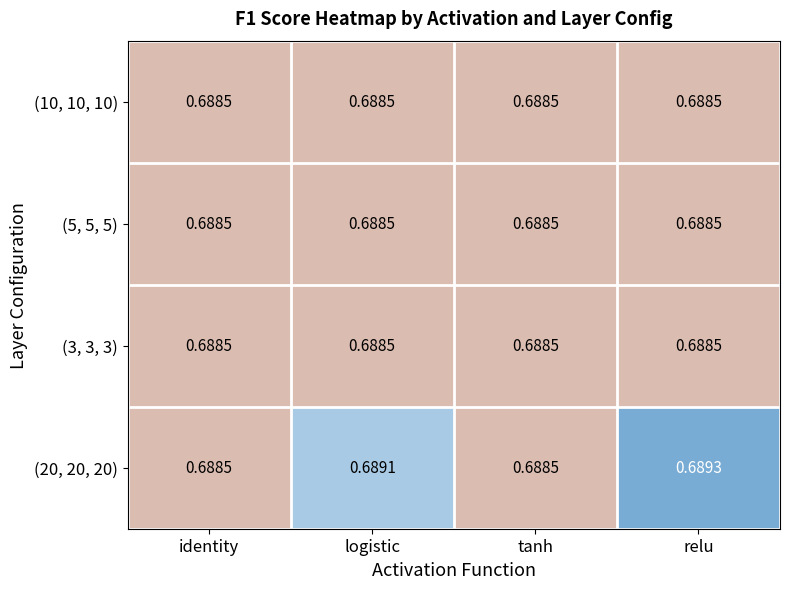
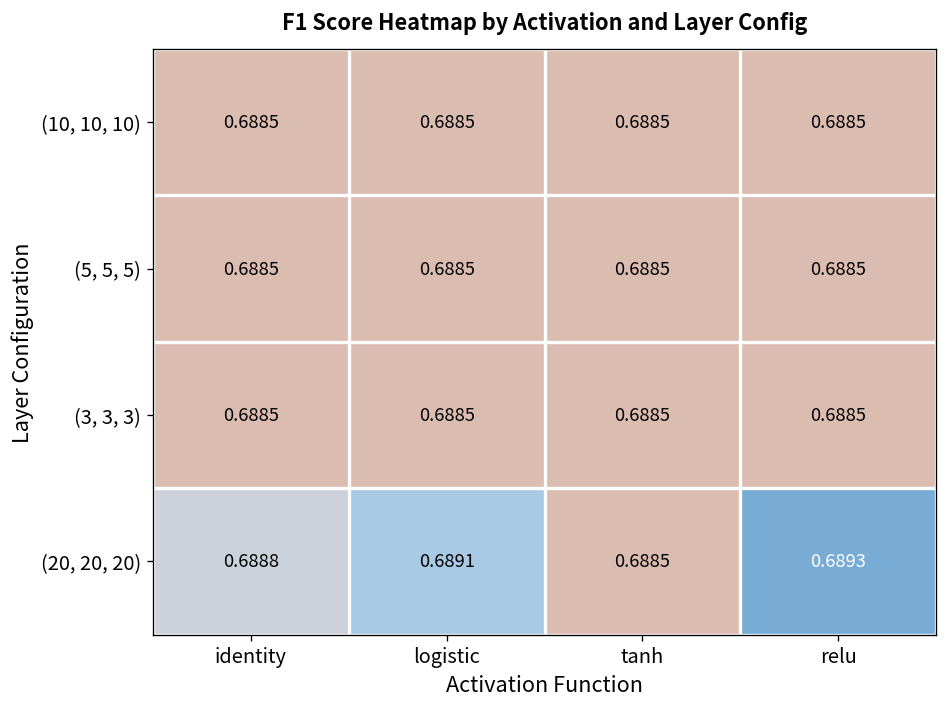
(20, 20, 20), identity: 0.6885 -> 0.6888
